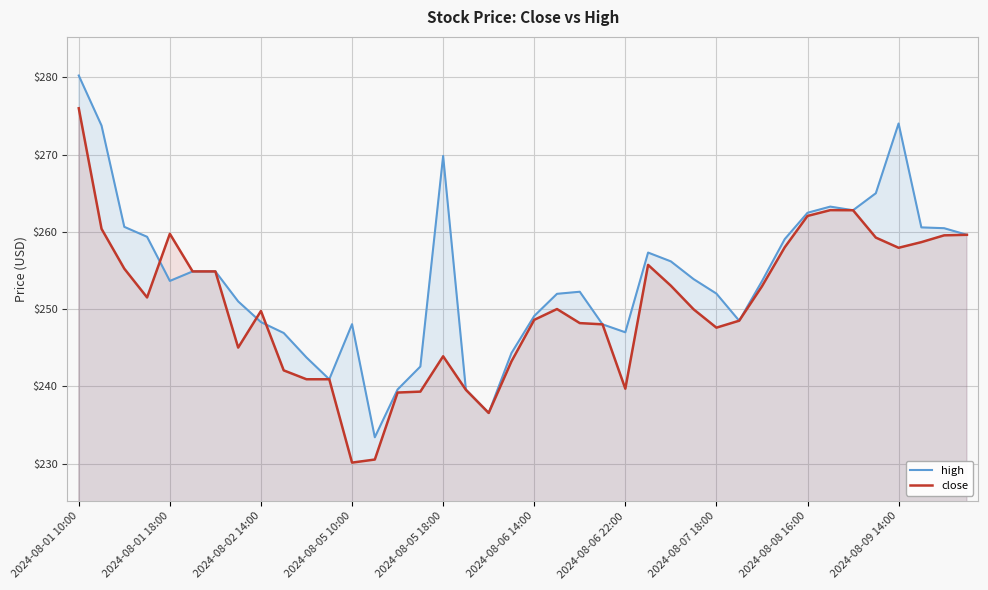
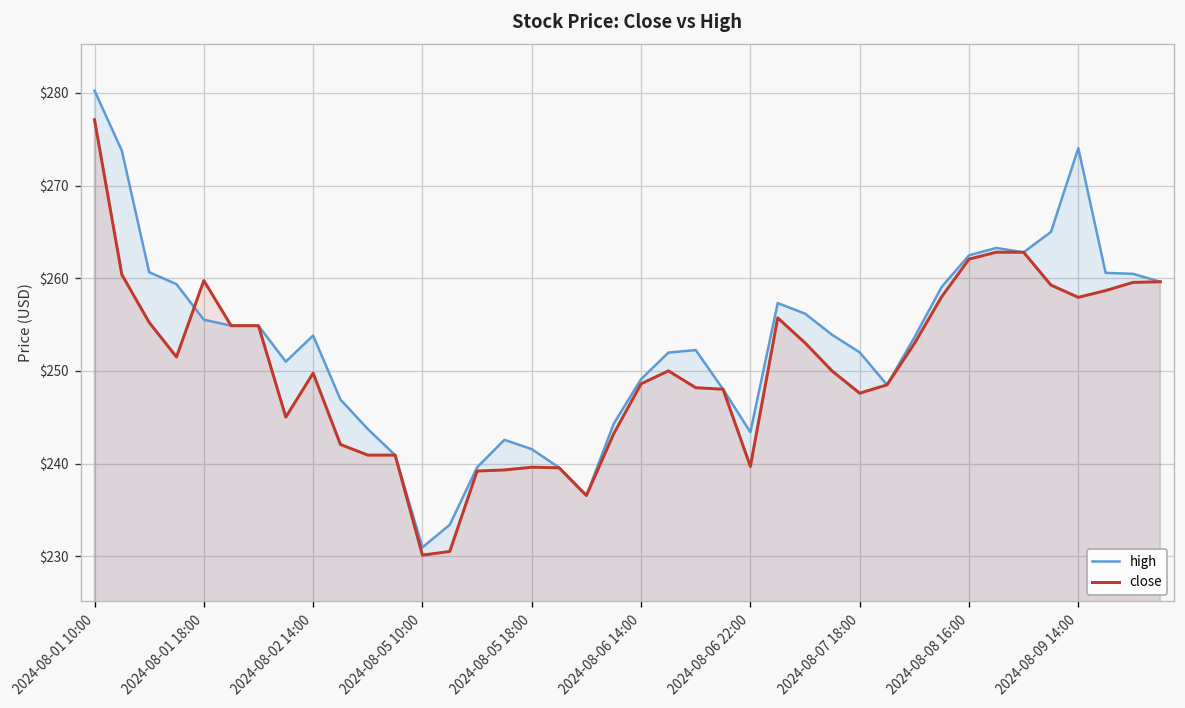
close, 2024-08-01 10:00: $276 -> $277
high, 2024-08-01 18:00: $254 -> $256
high, 2024-08-02 14:00: $248 -> $254
high, 2024-08-05 10:00: $248 -> $231
high, 2024-08-05 18:00: $270 -> $242
close, 2024-08-05 18:00: $244 -> $240
high, 2024-08-06 22:00: $247 -> $243
